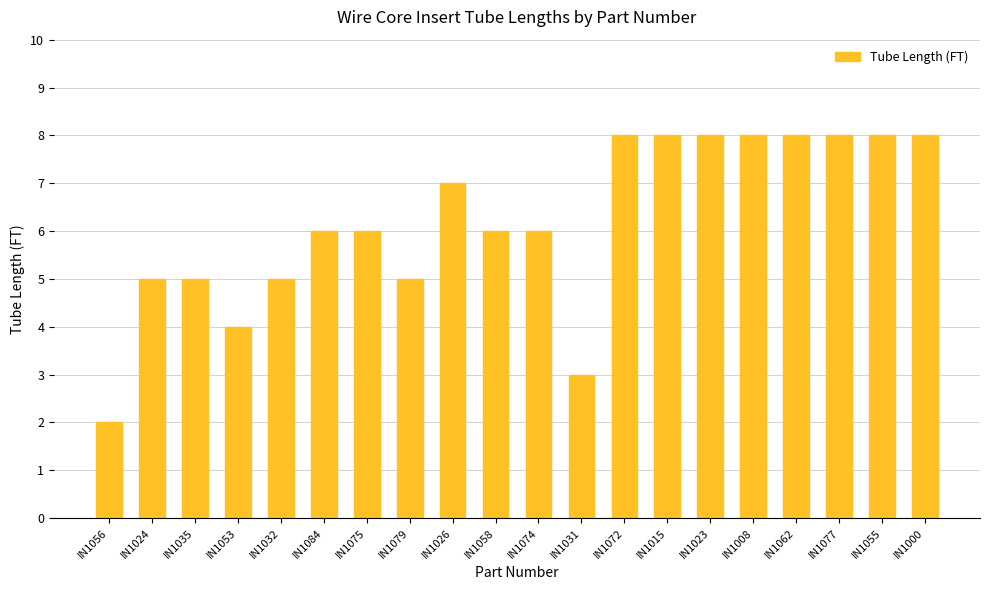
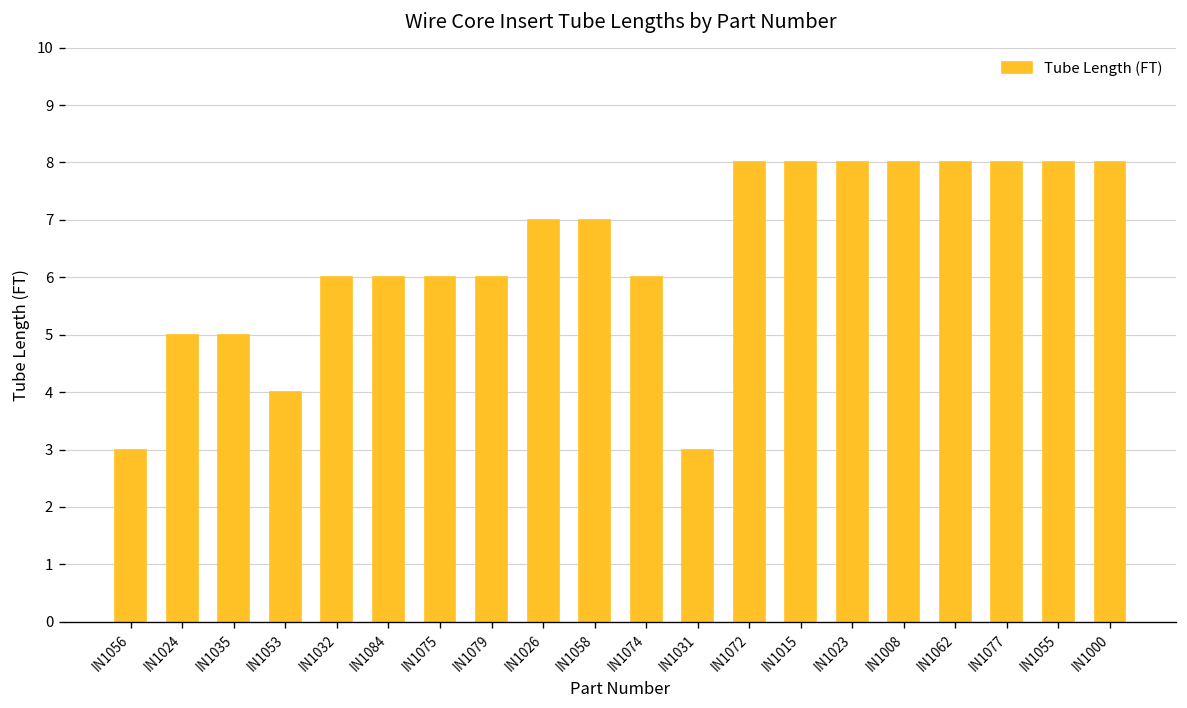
IN1056: 2 -> 3
IN1032: 5 -> 6
IN1079: 5 -> 6
IN1058: 6 -> 7
